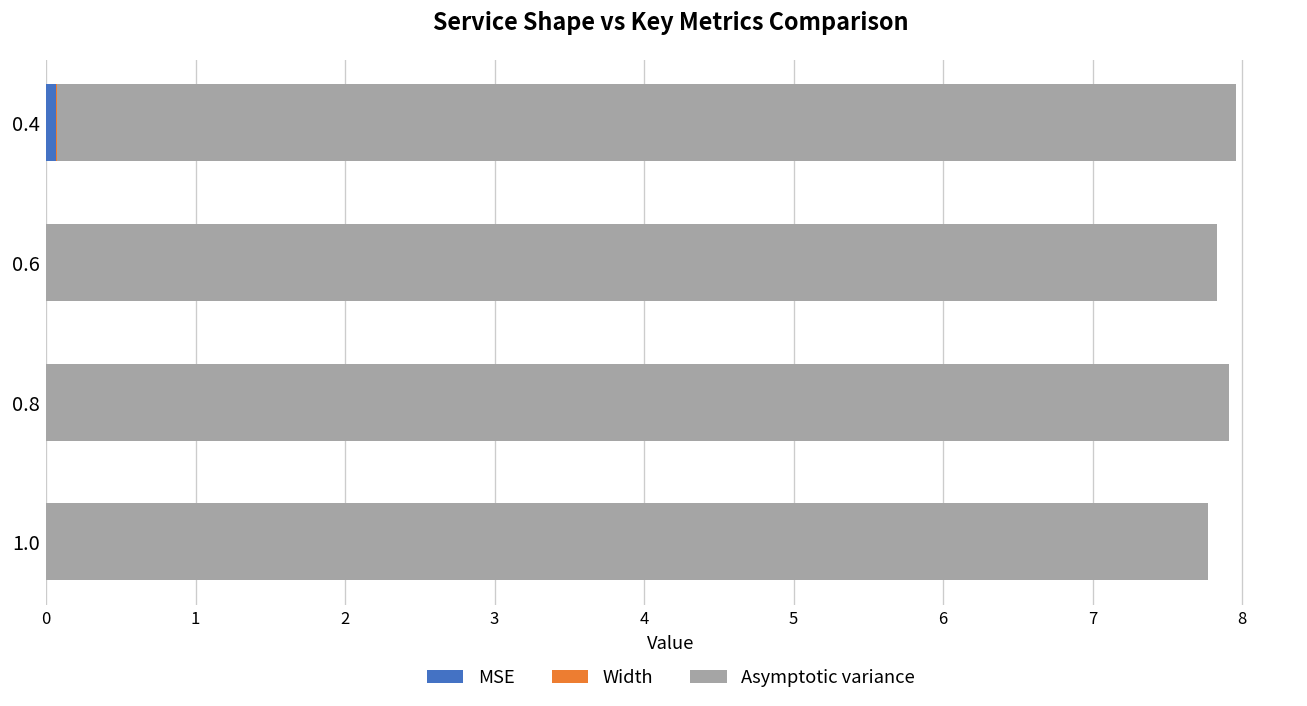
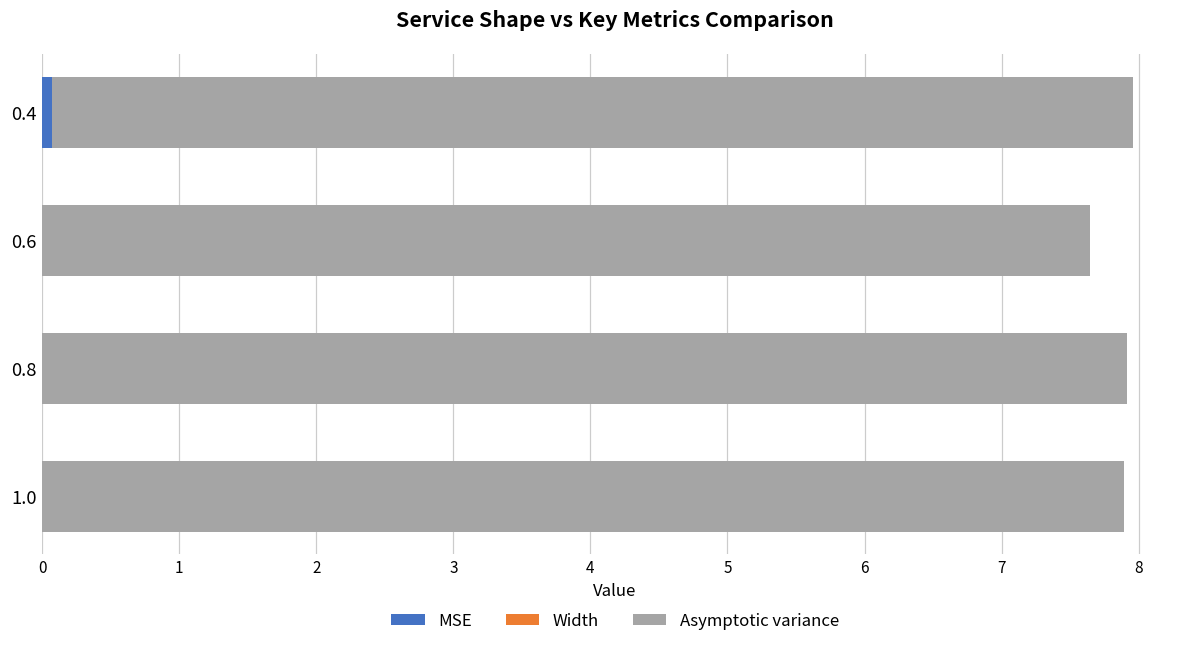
Asymptotic variance, 0.6: 7.83 -> 7.64
Asymptotic variance, 1.0: 7.77 -> 7.89
